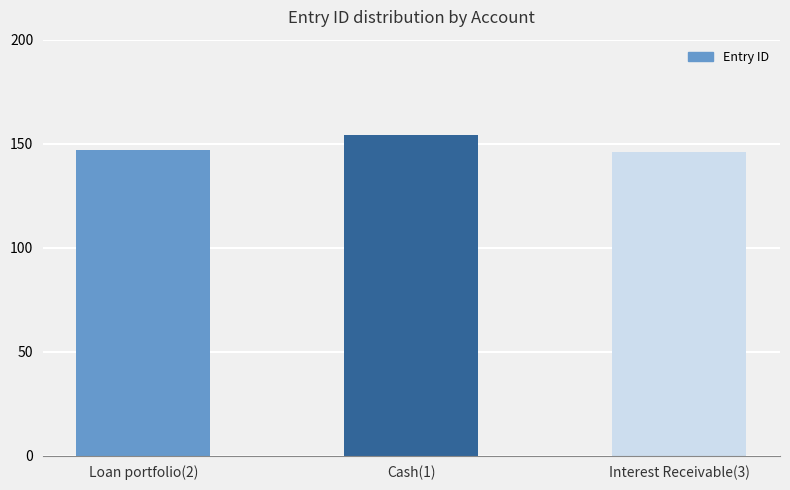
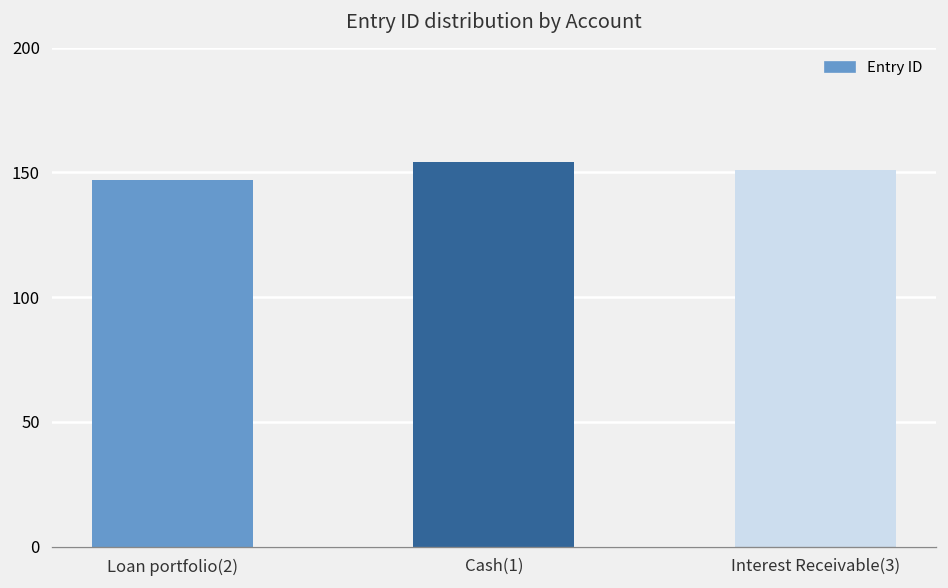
Interest Receivable(3): 146 -> 151
